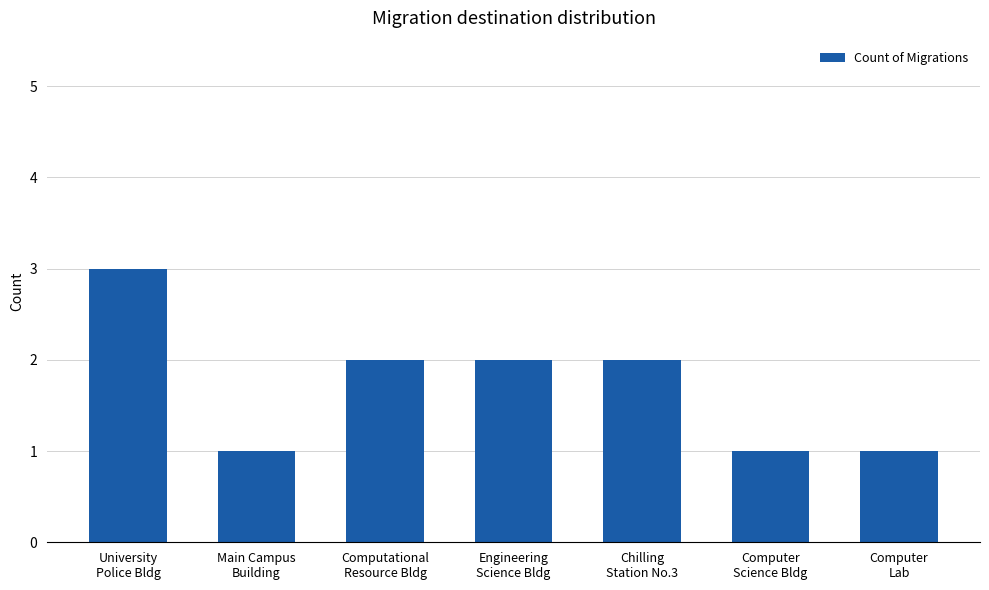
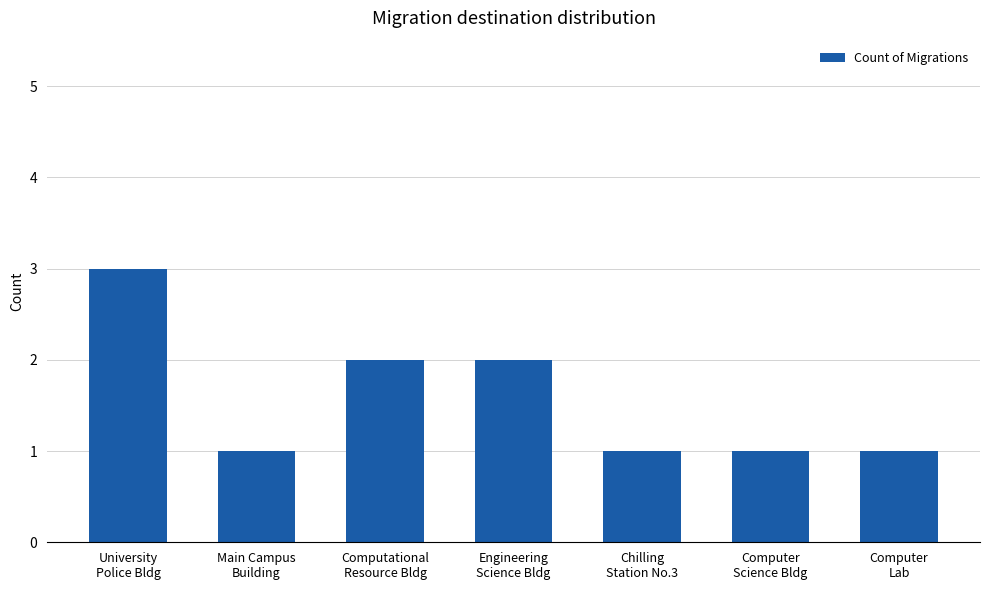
Chilling Station No.3: 2 -> 1
